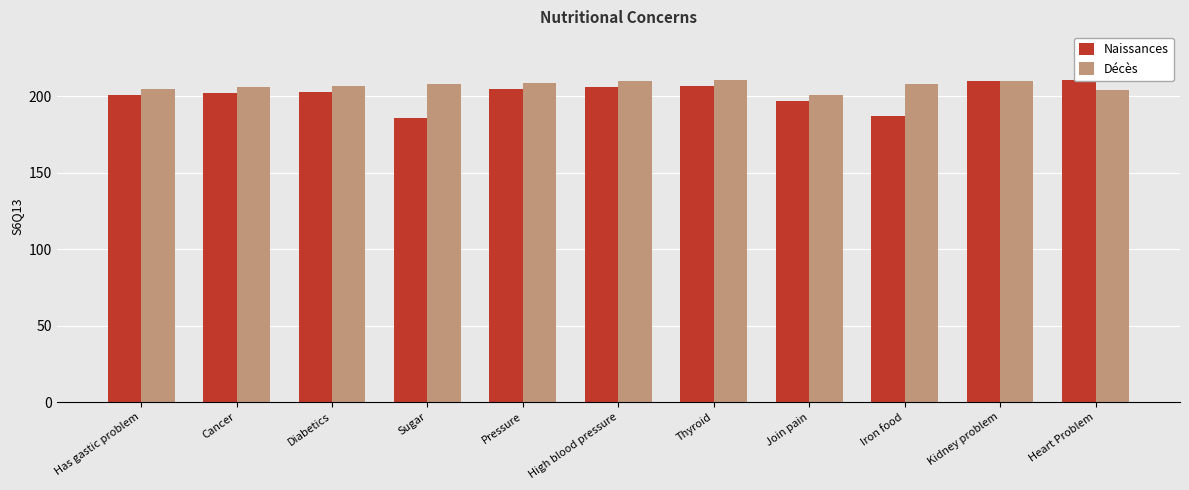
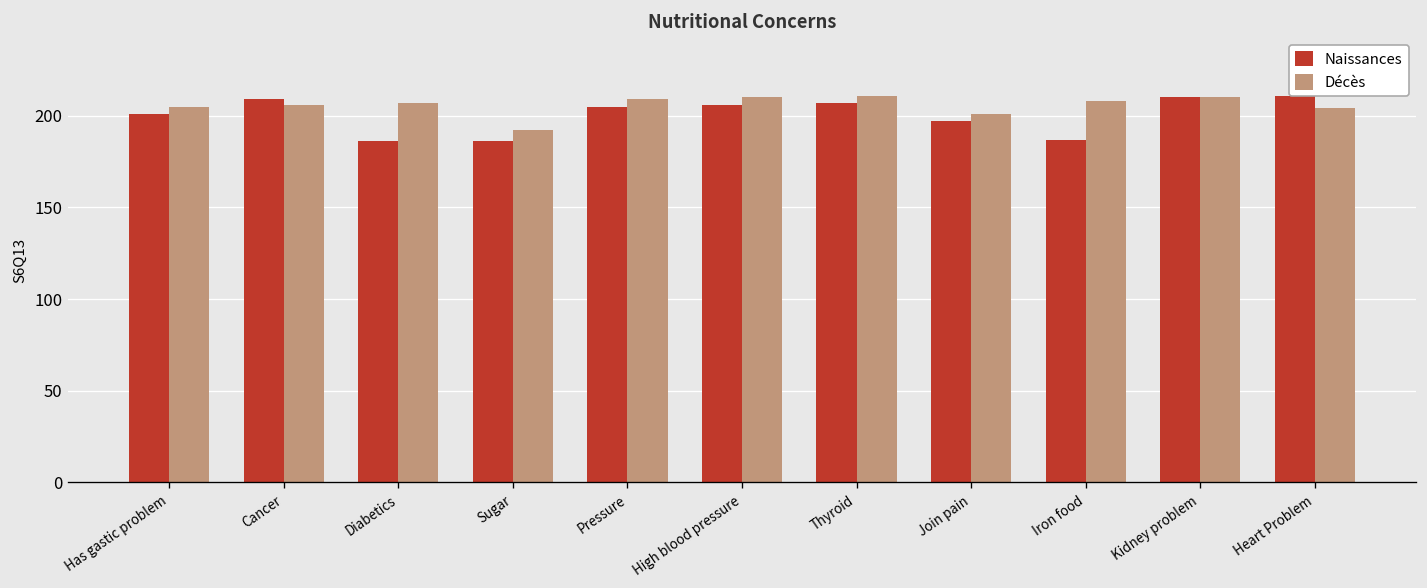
Naissances, Cancer: 202 -> 209
Naissances, Diabetics: 203 -> 186
Décès, Sugar: 208 -> 192
